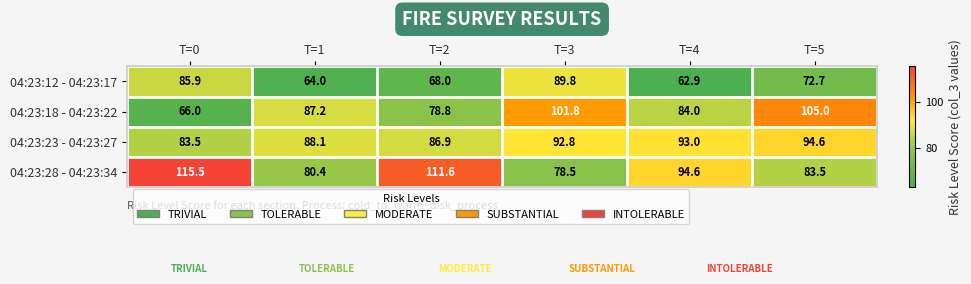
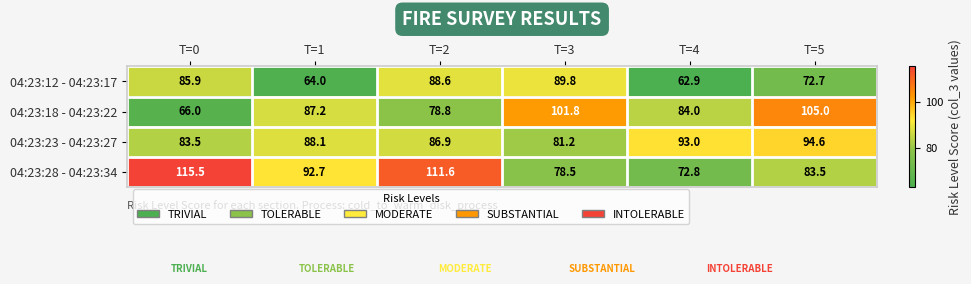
04:23:12 - 04:23:17, T=2: 68.0 -> 88.6
04:23:23 - 04:23:27, T=3: 92.8 -> 81.2
04:23:28 - 04:23:34, T=1: 80.4 -> 92.7
04:23:28 - 04:23:34, T=4: 94.6 -> 72.8
